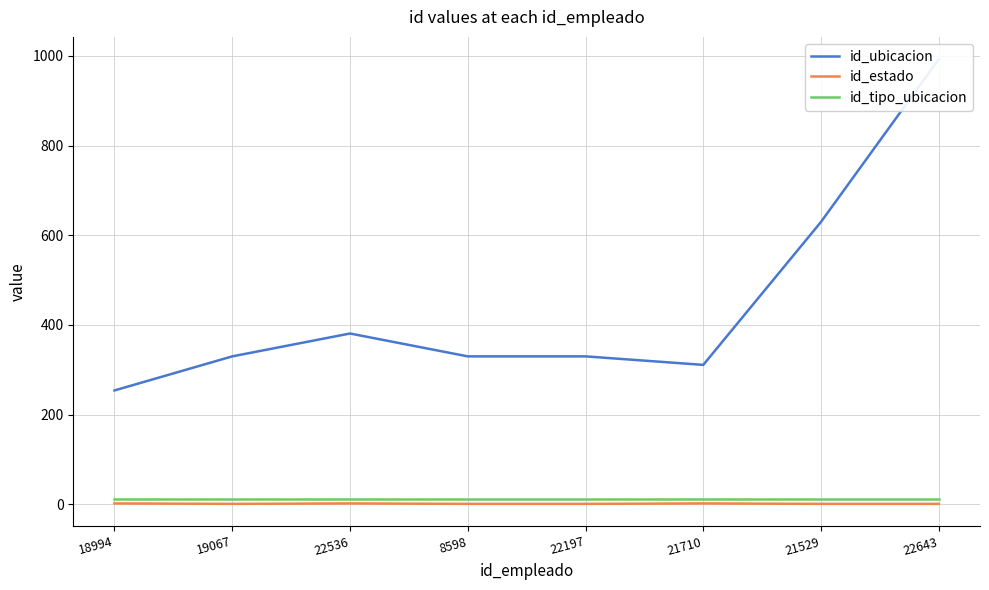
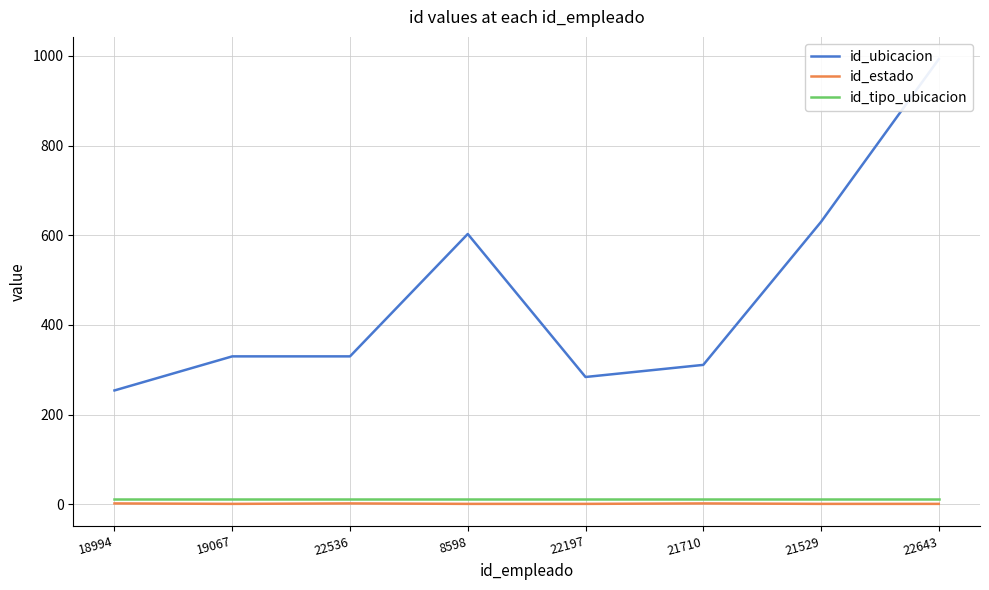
id_ubicacion, 22536: 380 -> 330
id_ubicacion, 8598: 330 -> 600
id_ubicacion, 22197: 330 -> 280
